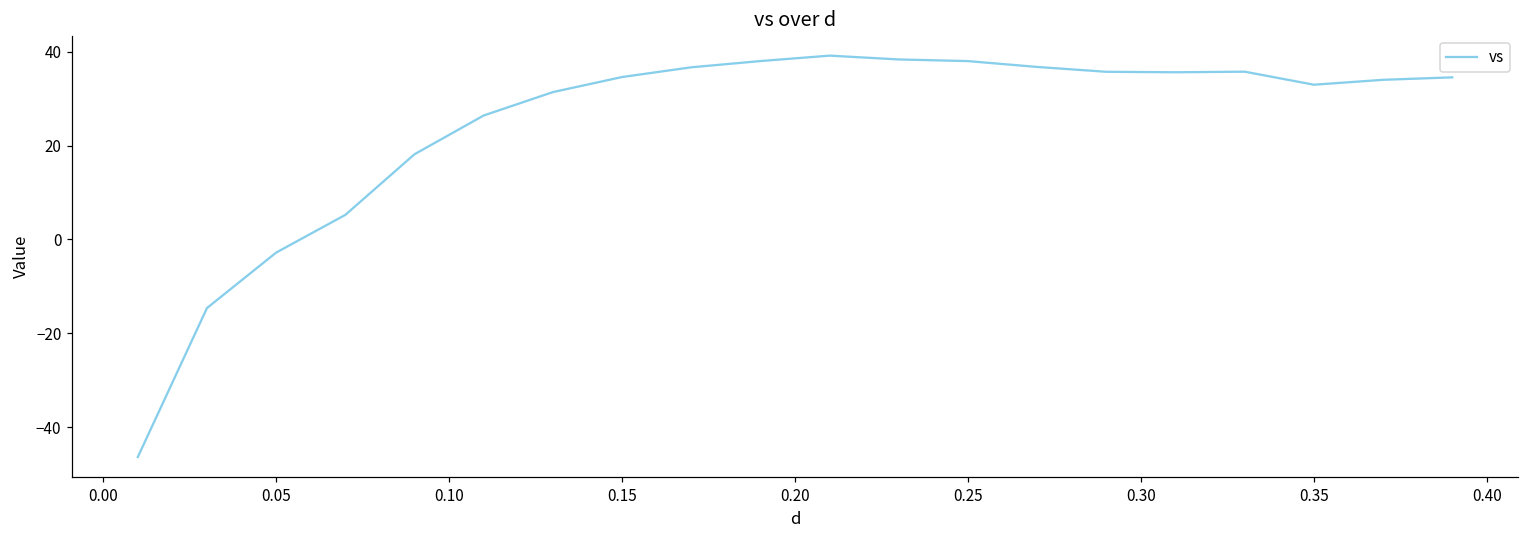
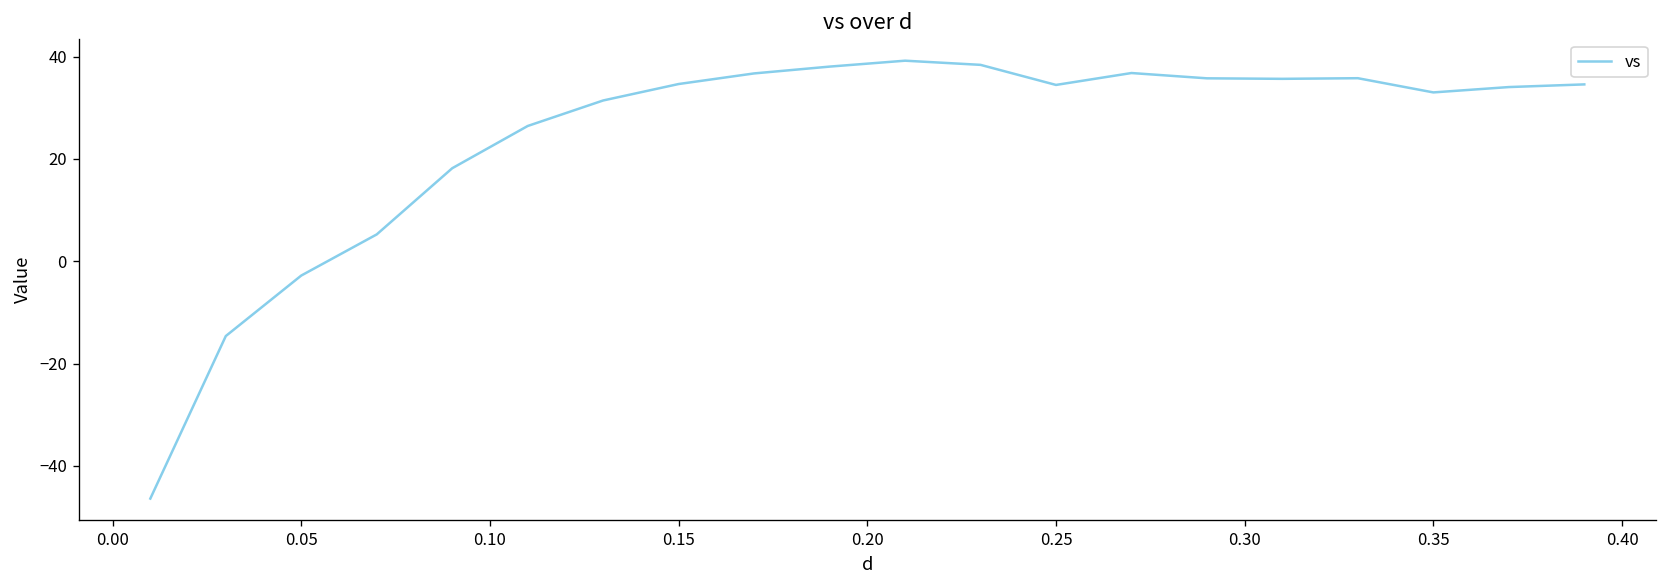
0.25: 38 -> 34
